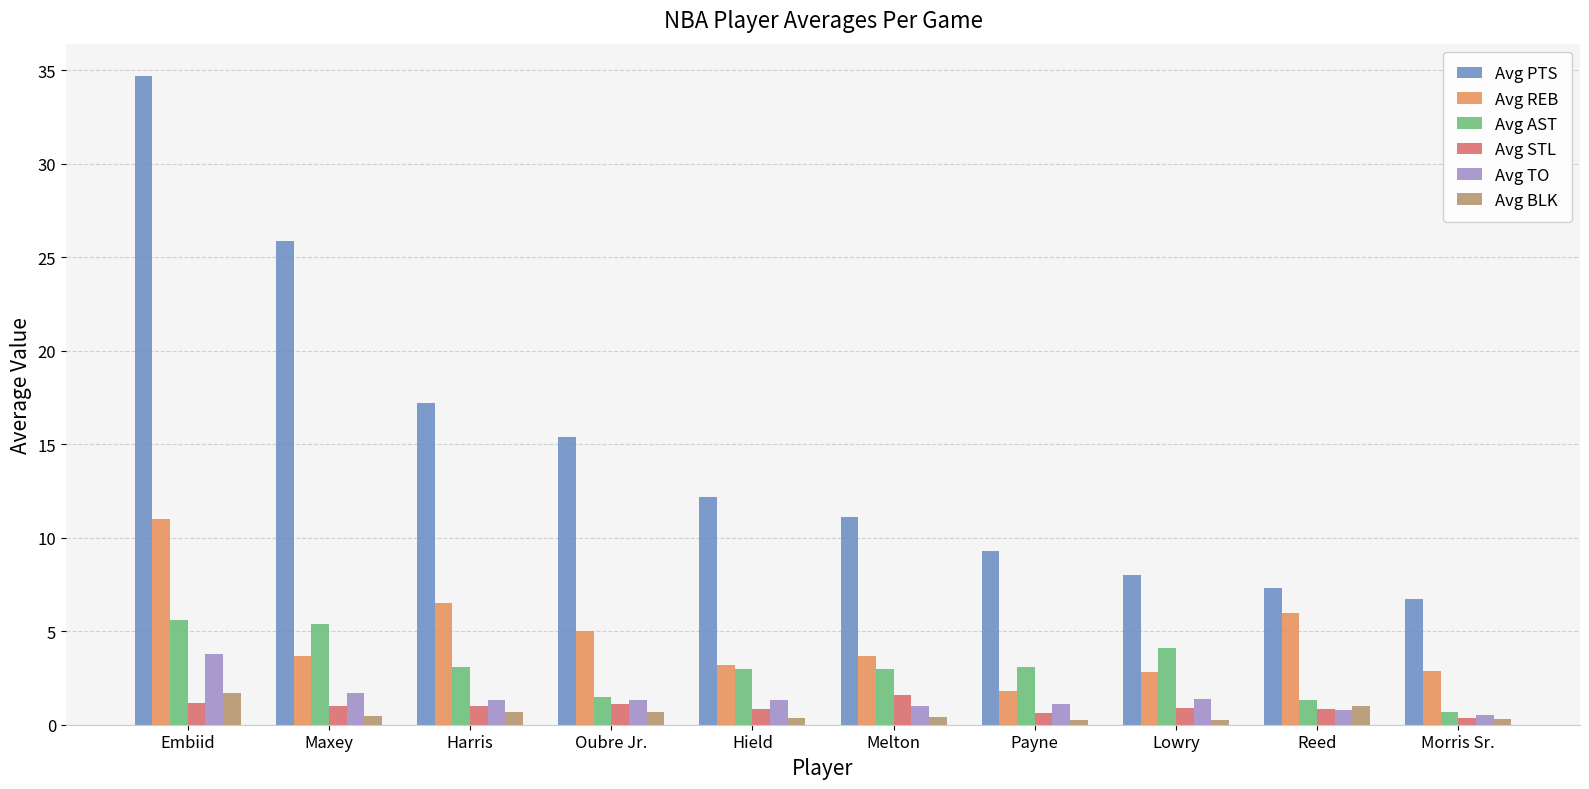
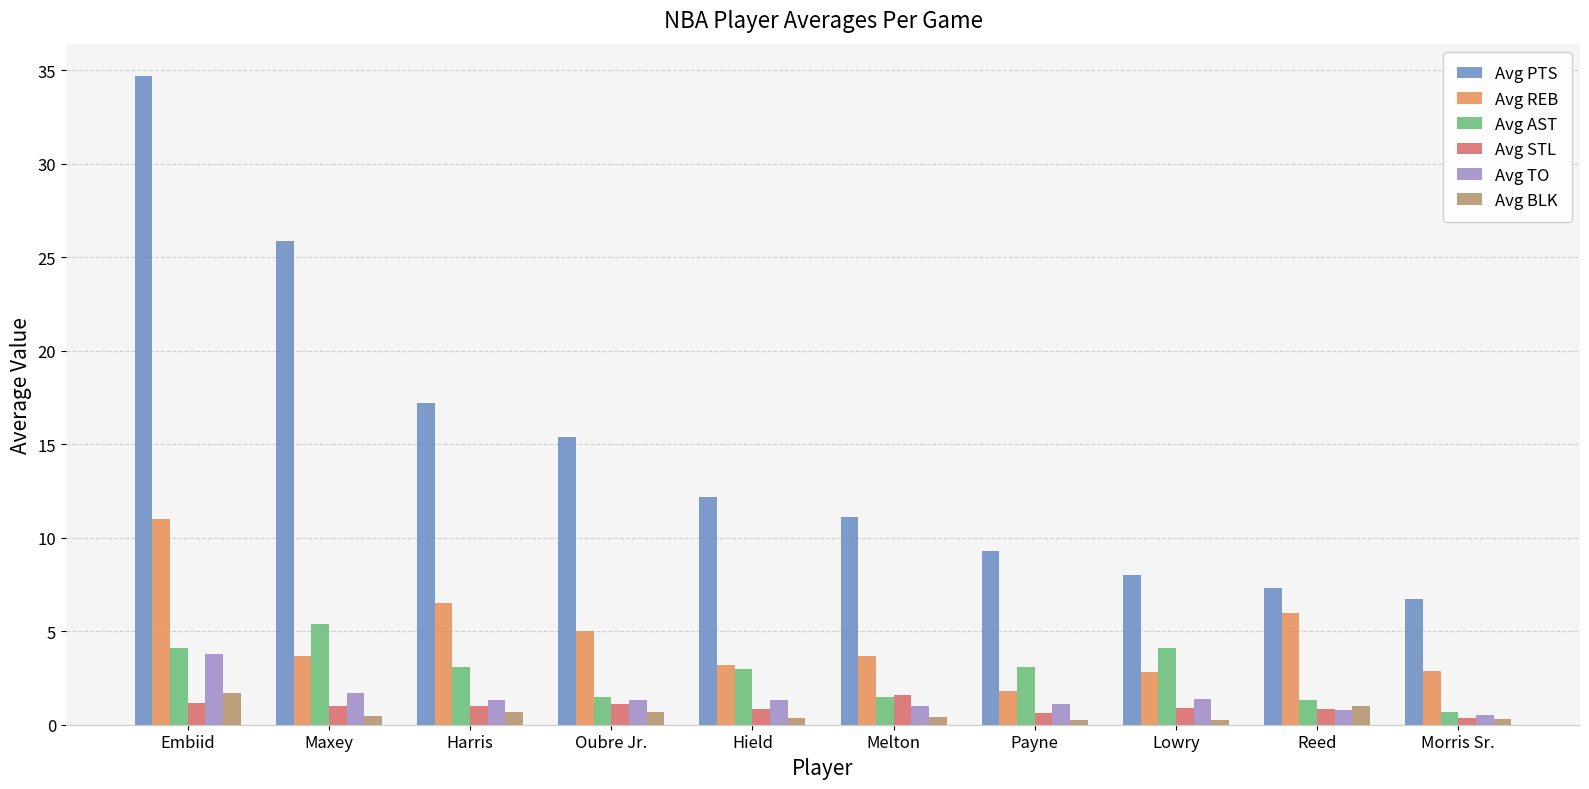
Avg AST, Embiid: 5.6 -> 4.1
Avg AST, Melton: 3.0 -> 1.5
